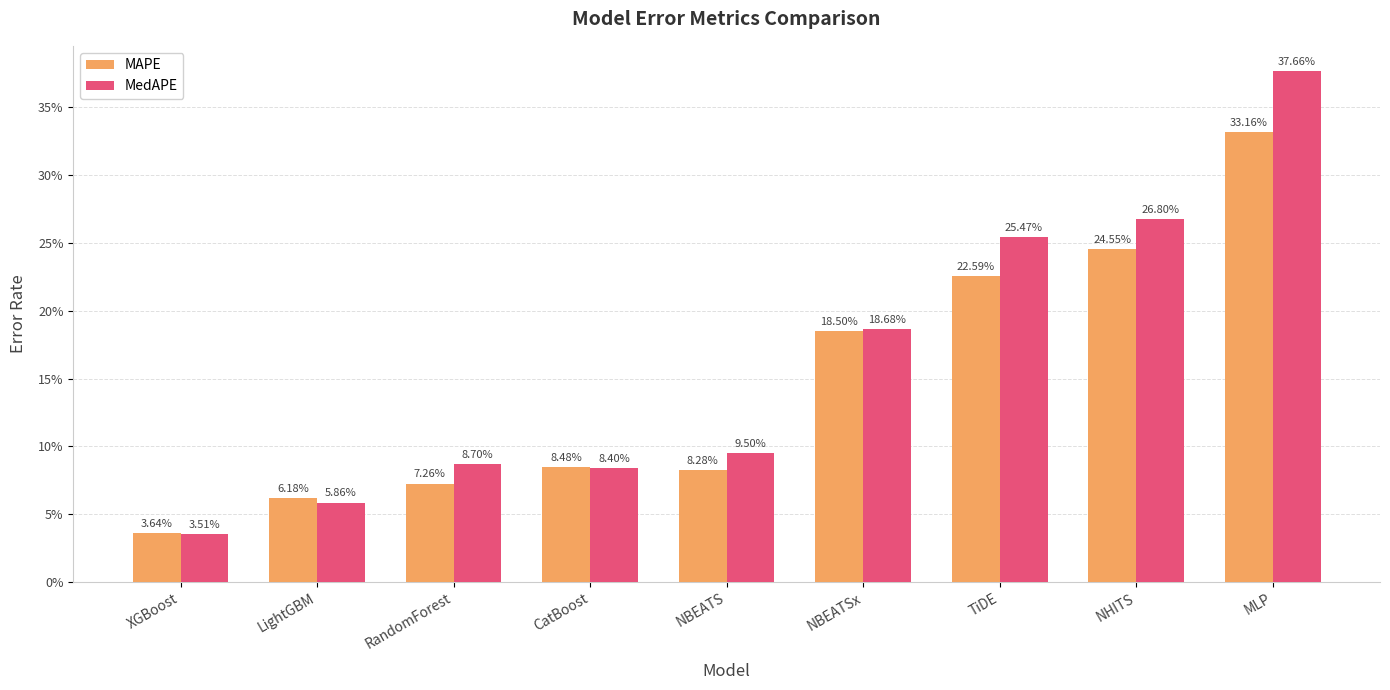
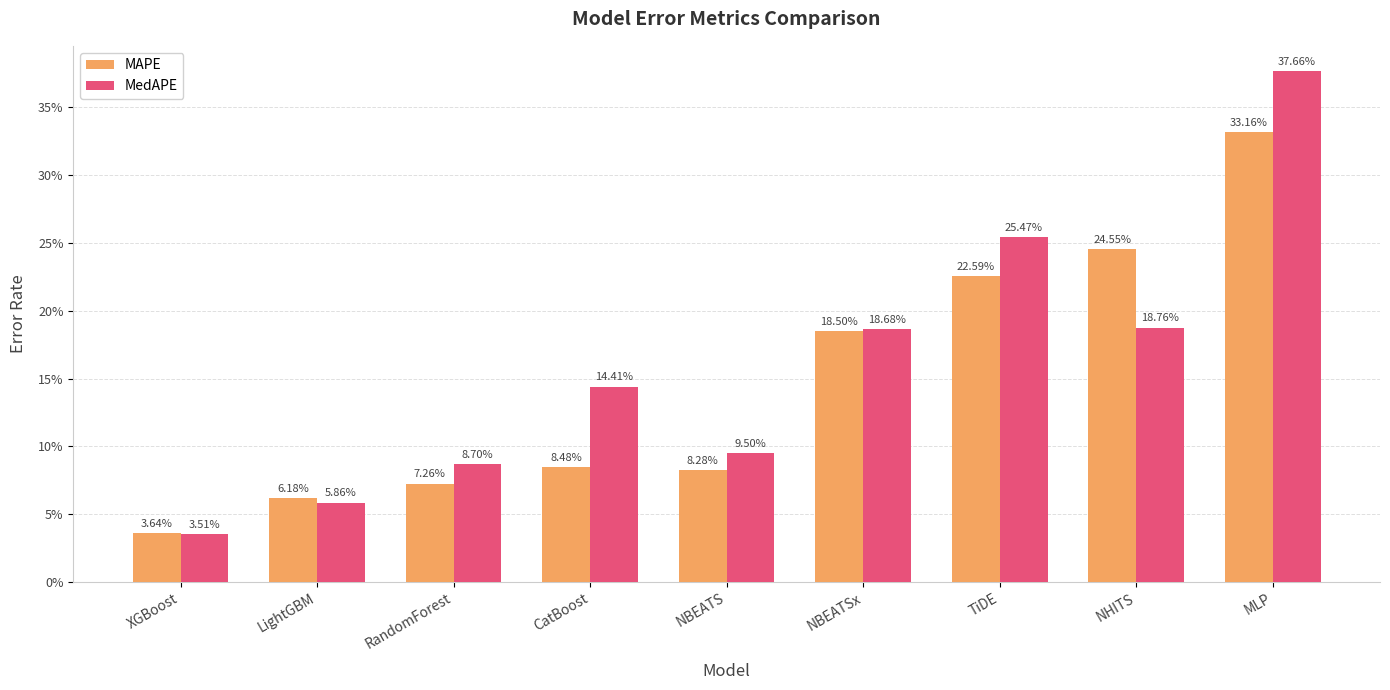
MedAPE, CatBoost: 8.40% -> 14.41%
MedAPE, NHITS: 26.80% -> 18.76%
